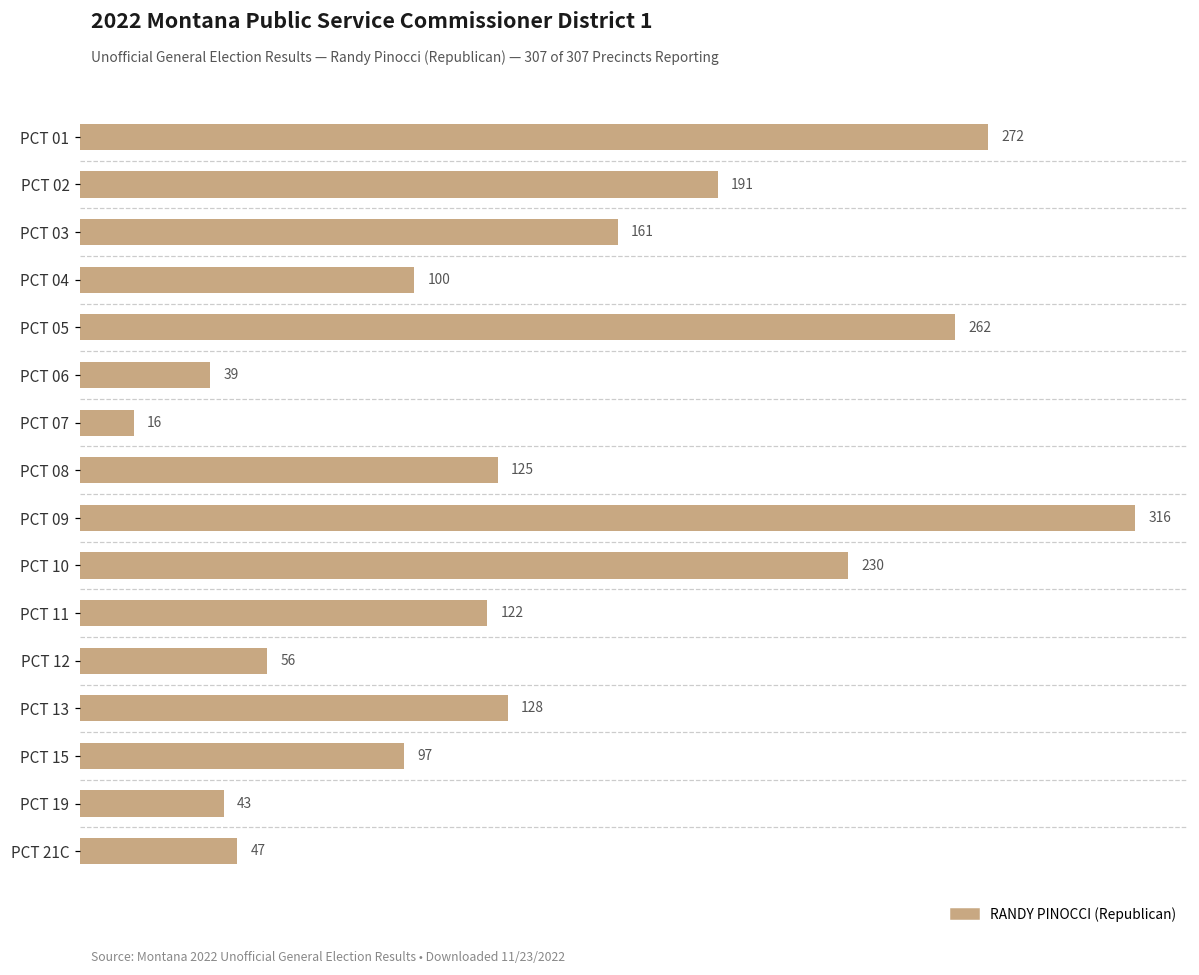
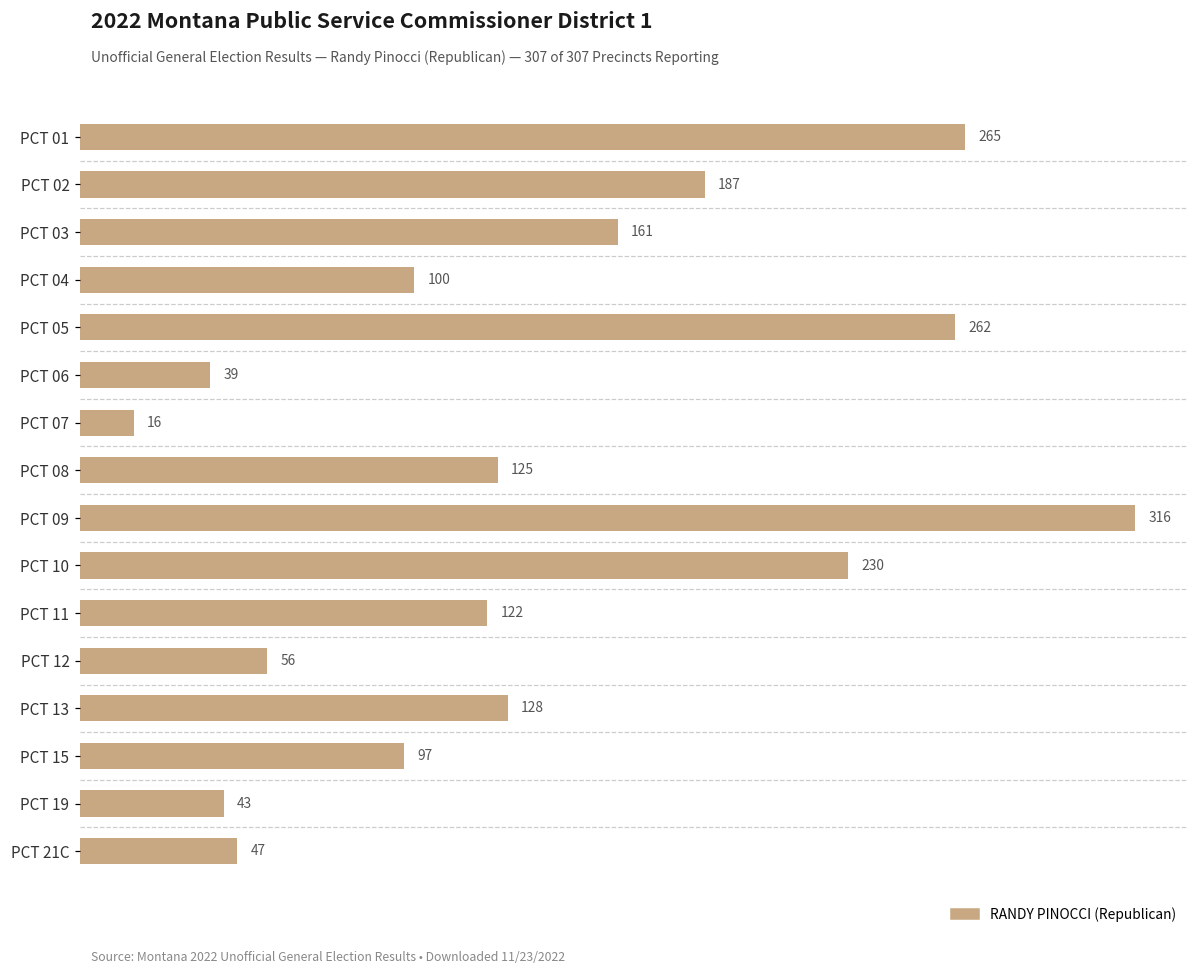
PCT 01: 272 -> 265
PCT 02: 191 -> 187
